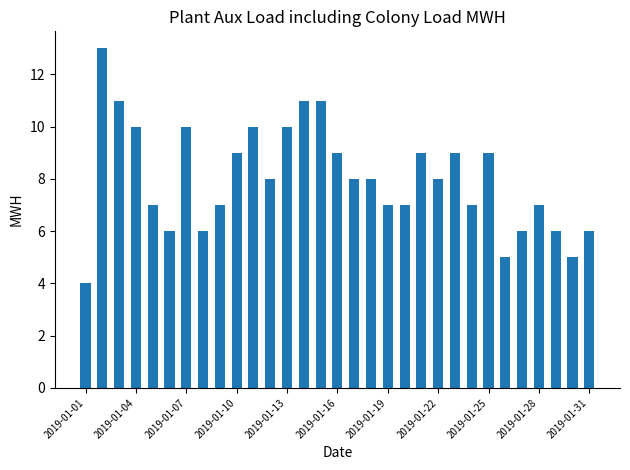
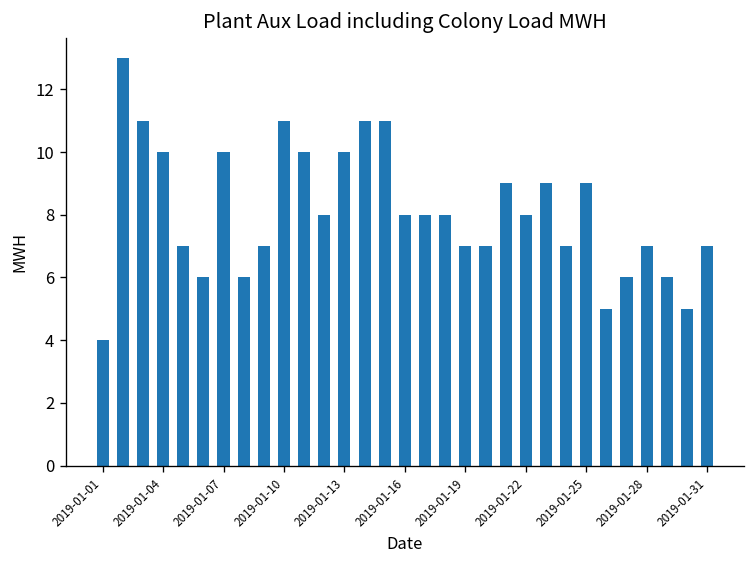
2019-01-10: 9 -> 11
2019-01-16: 9 -> 8
2019-01-31: 6 -> 7
